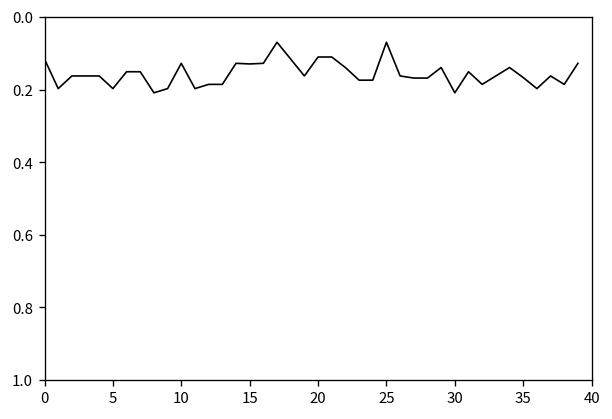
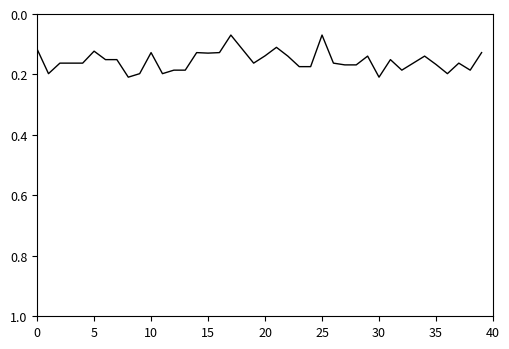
5: 0.20 -> 0.12
20: 0.11 -> 0.14
